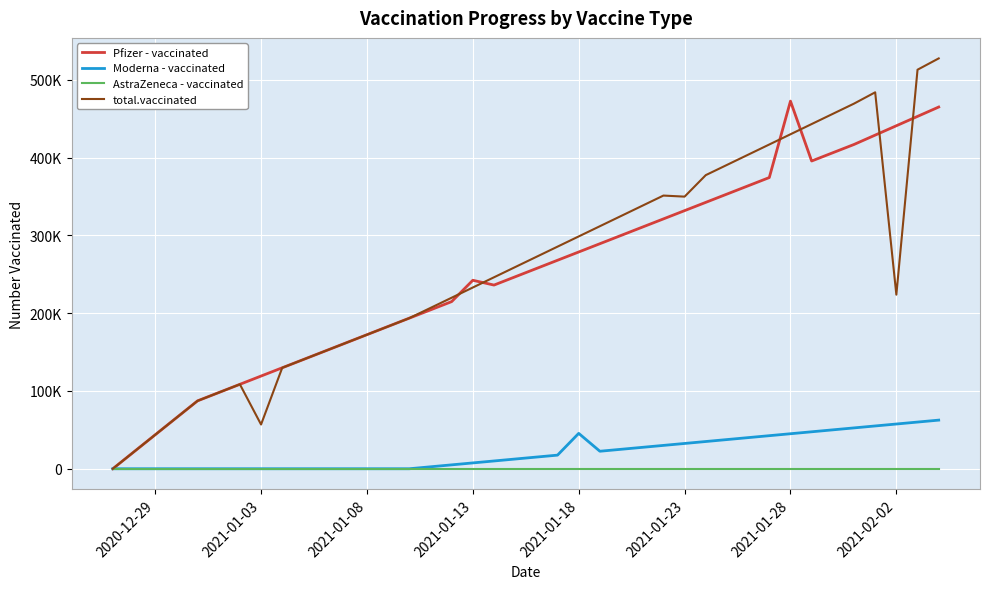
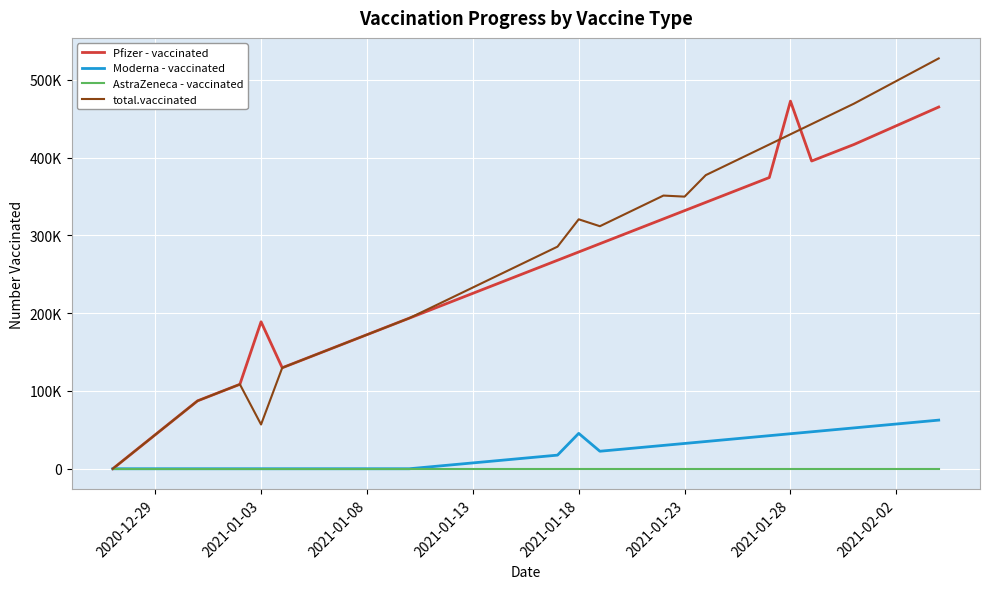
Pfizer - vaccinated, 2021-01-03: 120000 -> 190000
Pfizer - vaccinated, 2021-01-13: 240000 -> 230000
total.vaccinated, 2021-01-18: 300000 -> 320000
total.vaccinated, 2021-02-02: 220000 -> 500000
